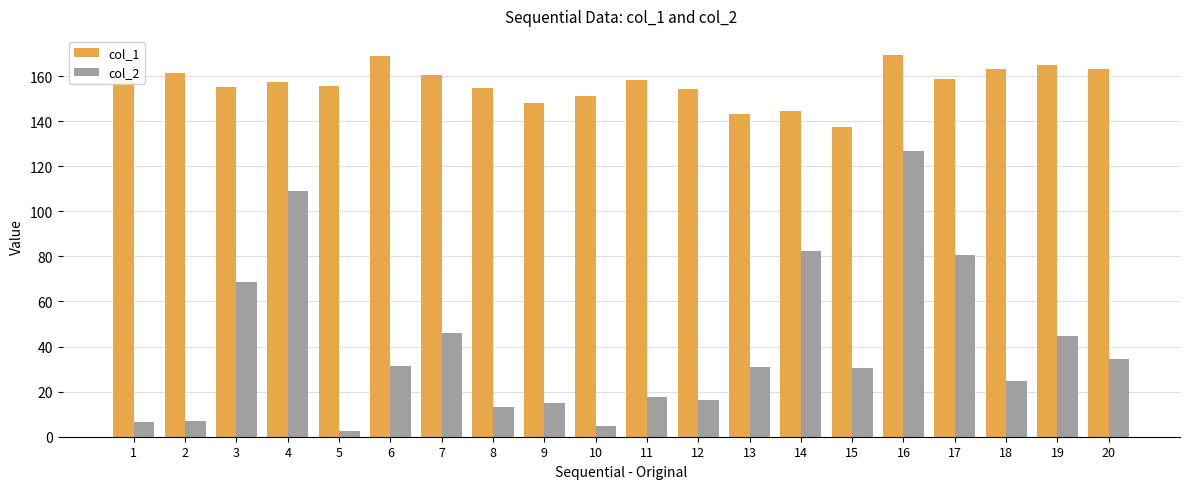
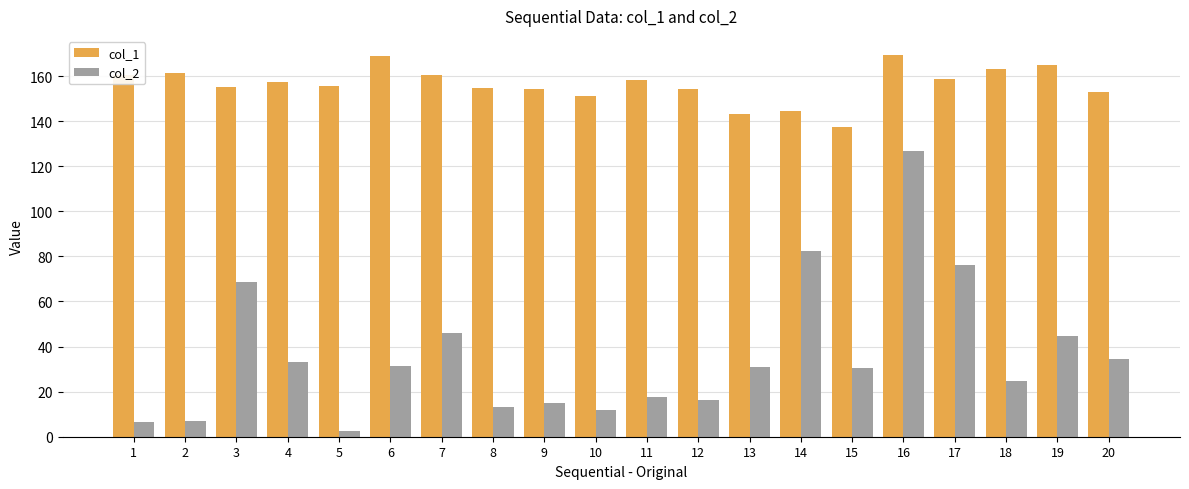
col_2, 4: 109 -> 33
col_1, 9: 148 -> 154
col_2, 10: 5 -> 12
col_2, 17: 81 -> 76
col_1, 20: 163 -> 153
